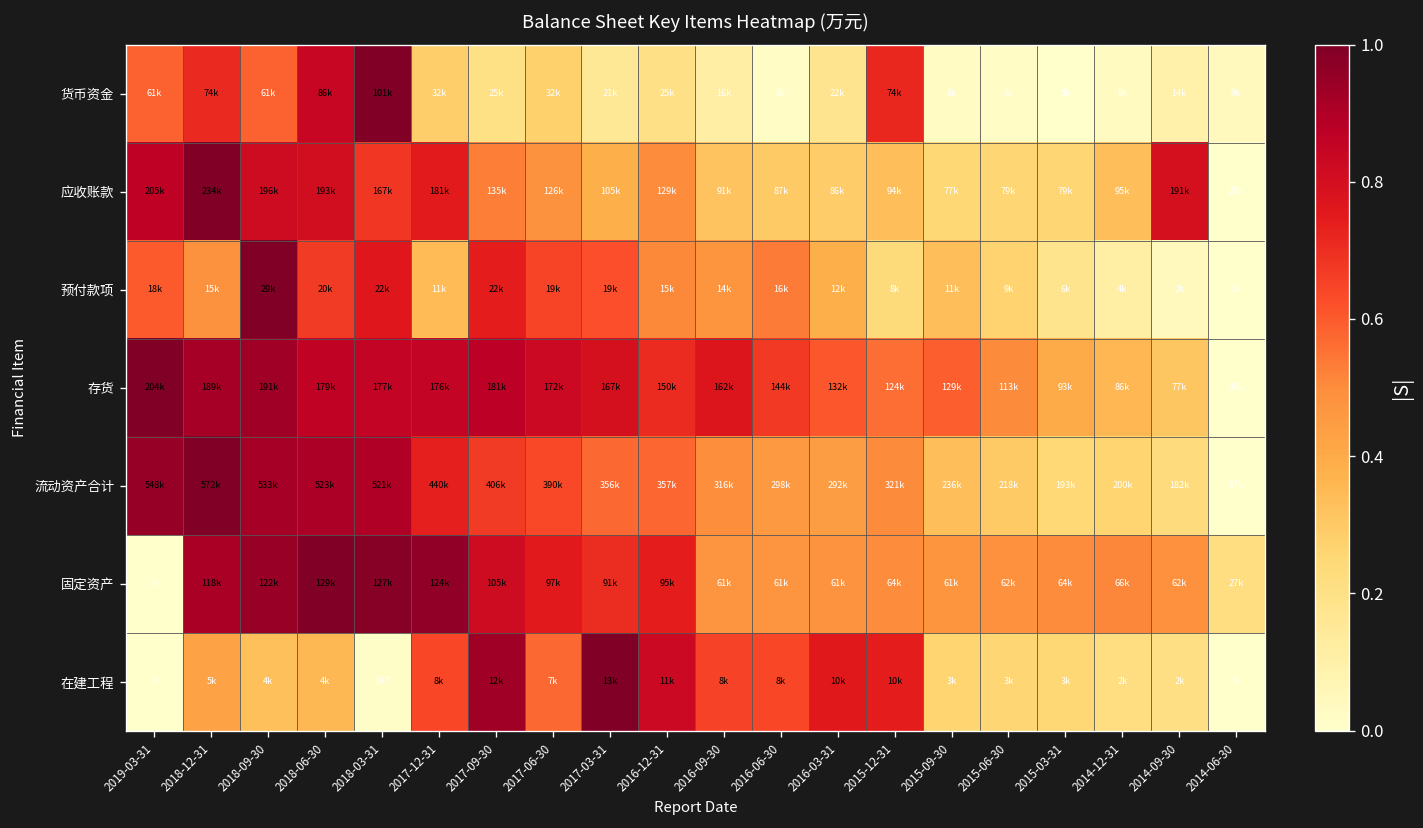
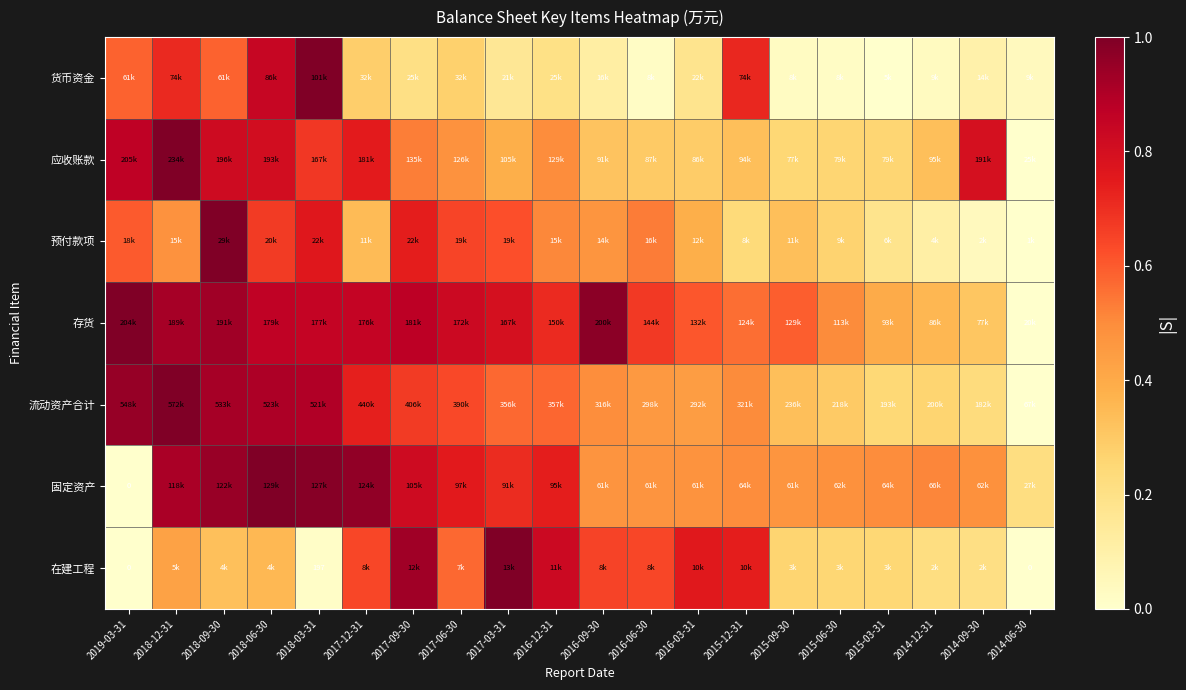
存货, 2016-09-30: 162k -> 200k
